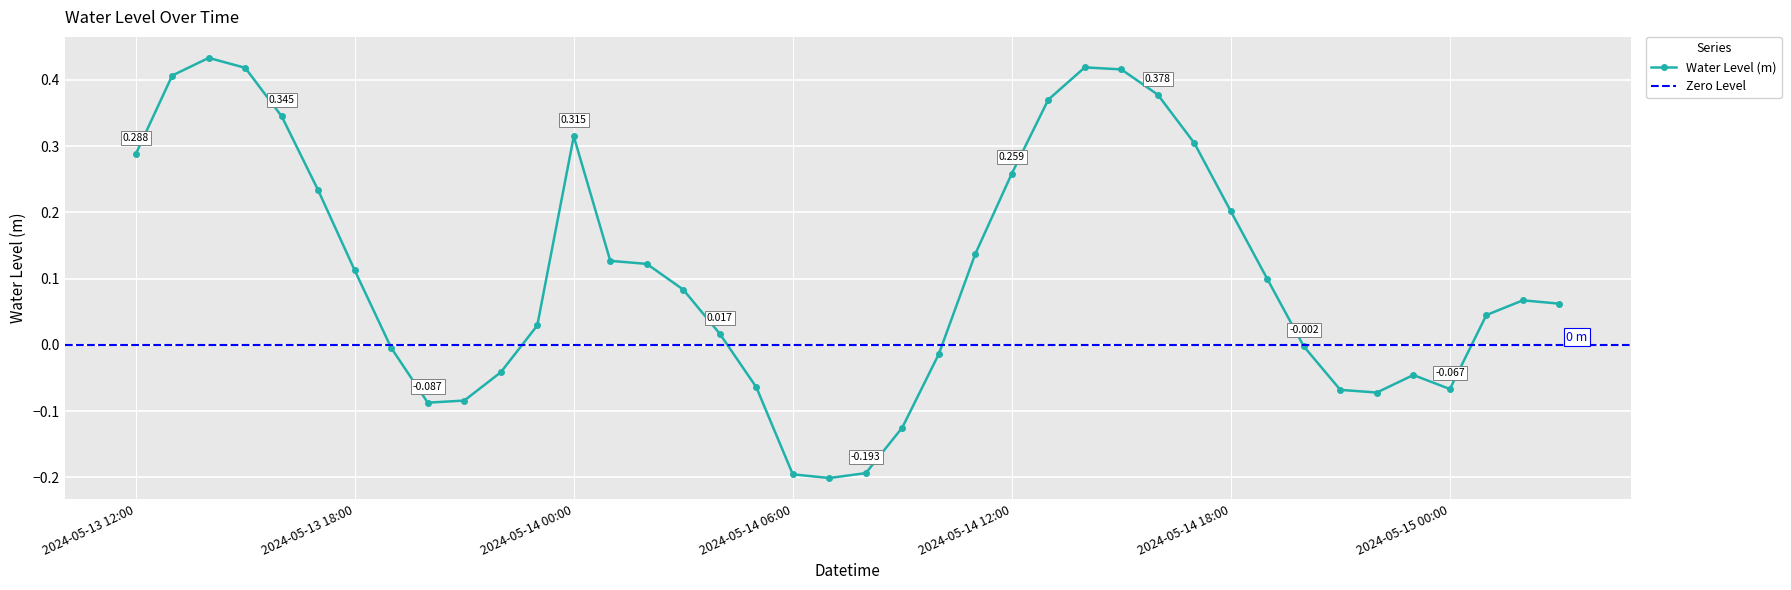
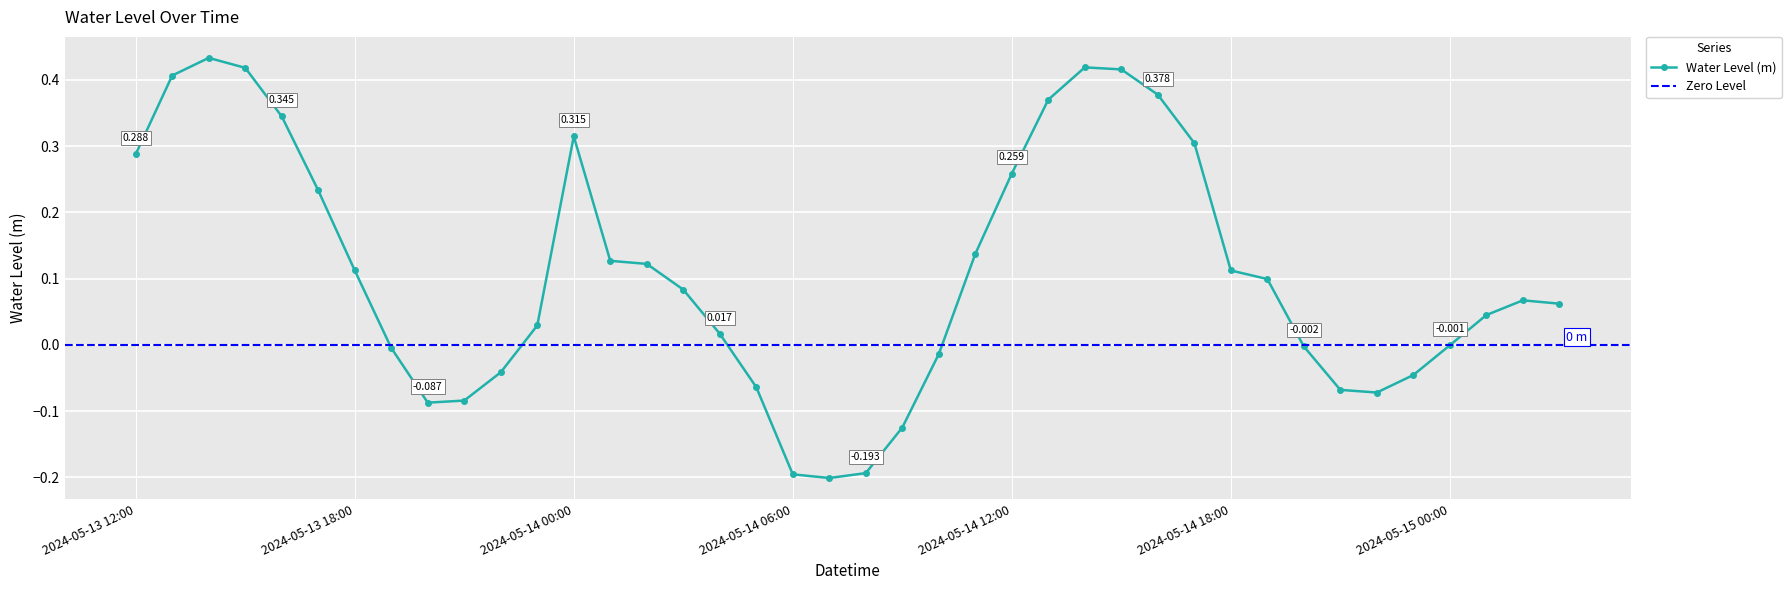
2024-05-14 18:00: 0.20 -> 0.11
2024-05-15 00:00: -0.067 -> -0.001
